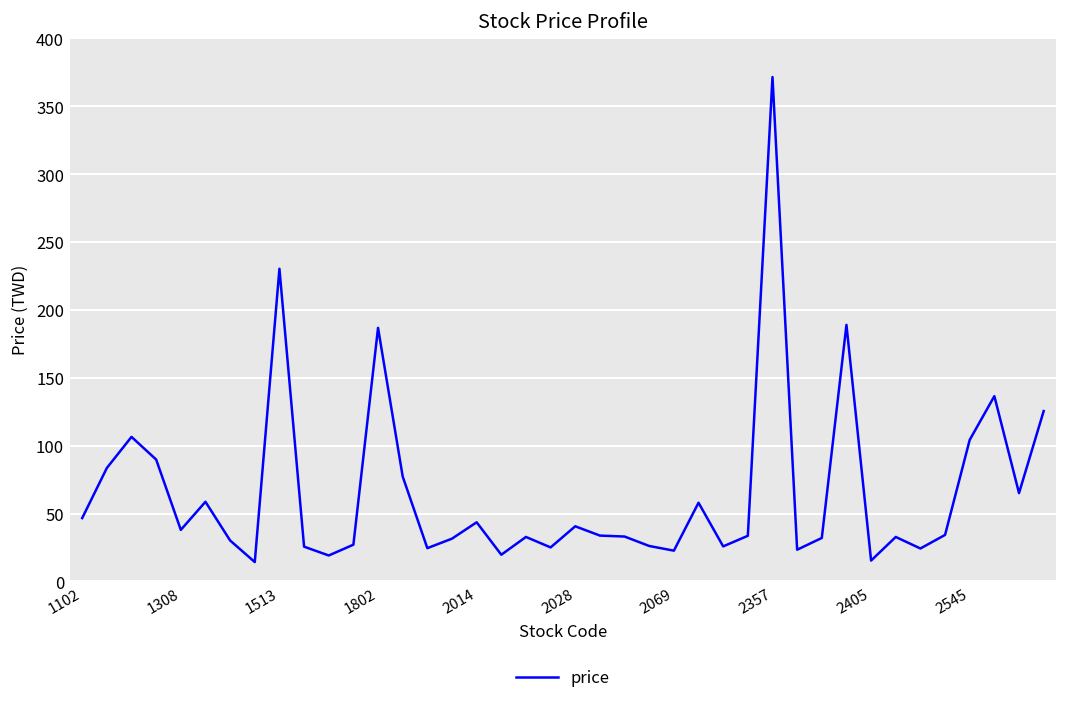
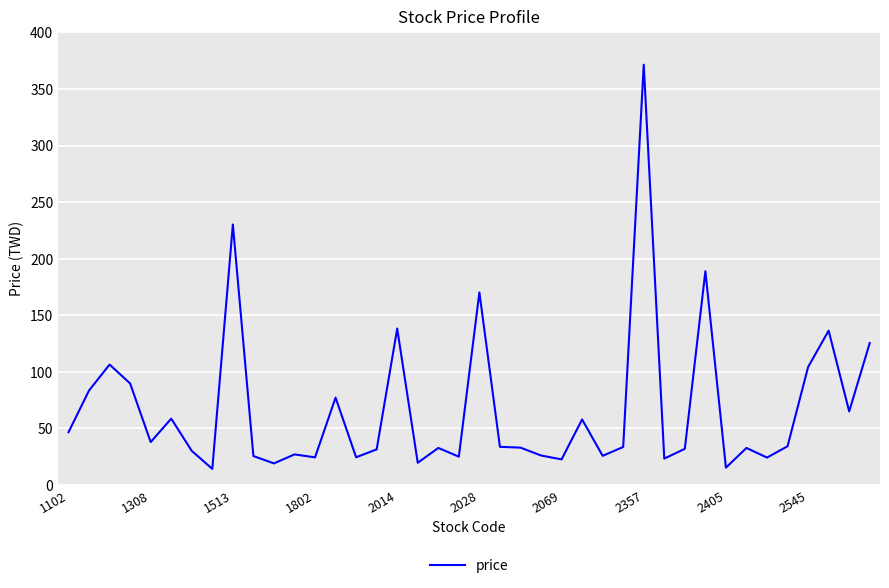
1802: 187 -> 25
2014: 44 -> 138
2028: 41 -> 170
